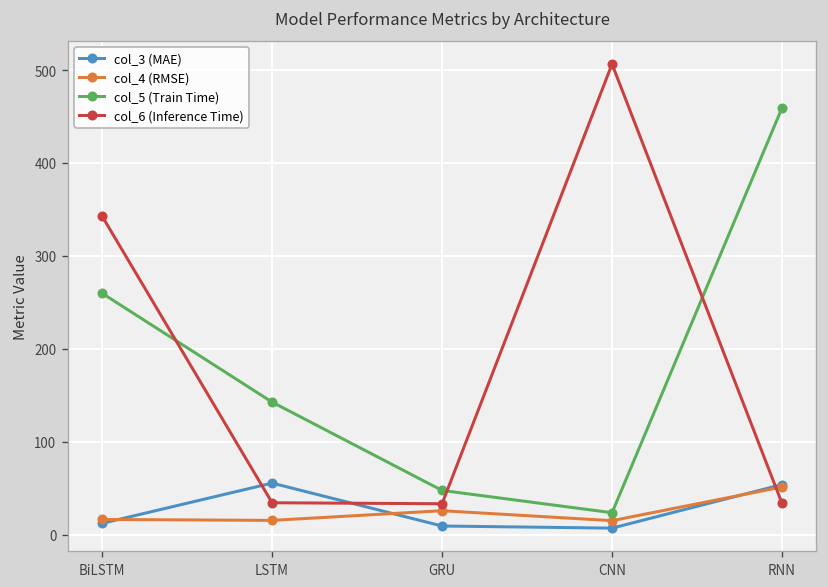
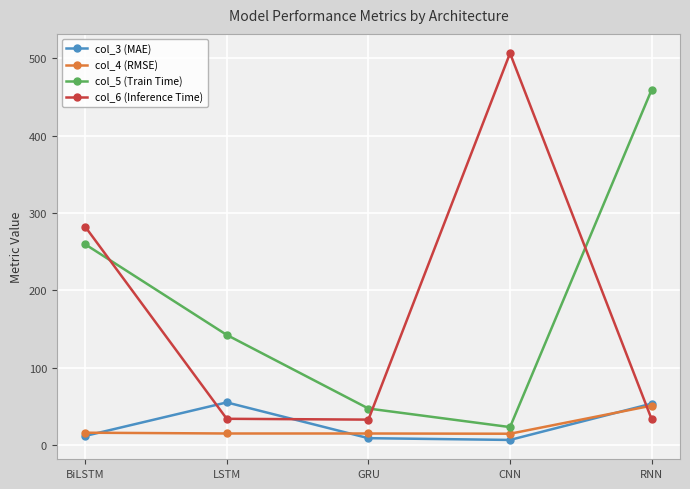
col_6 (Inference Time), BiLSTM: 340 -> 280
col_4 (RMSE), GRU: 30 -> 20
